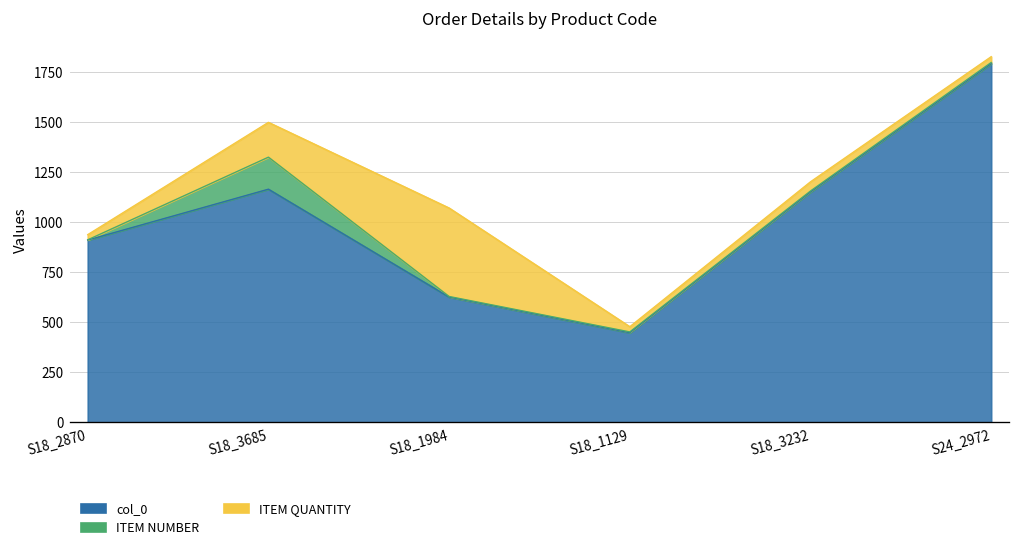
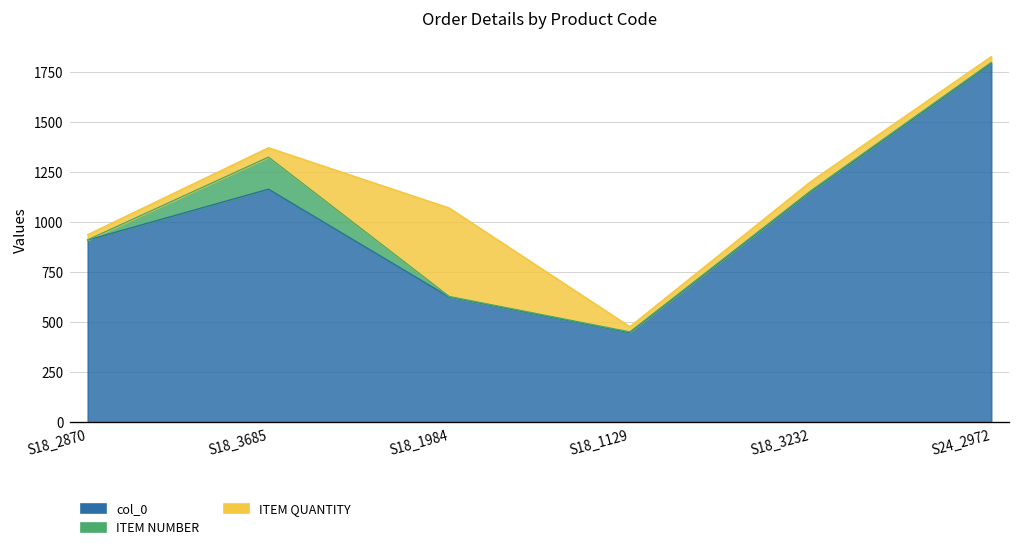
ITEM QUANTITY, S18_3685: 170 -> 50
